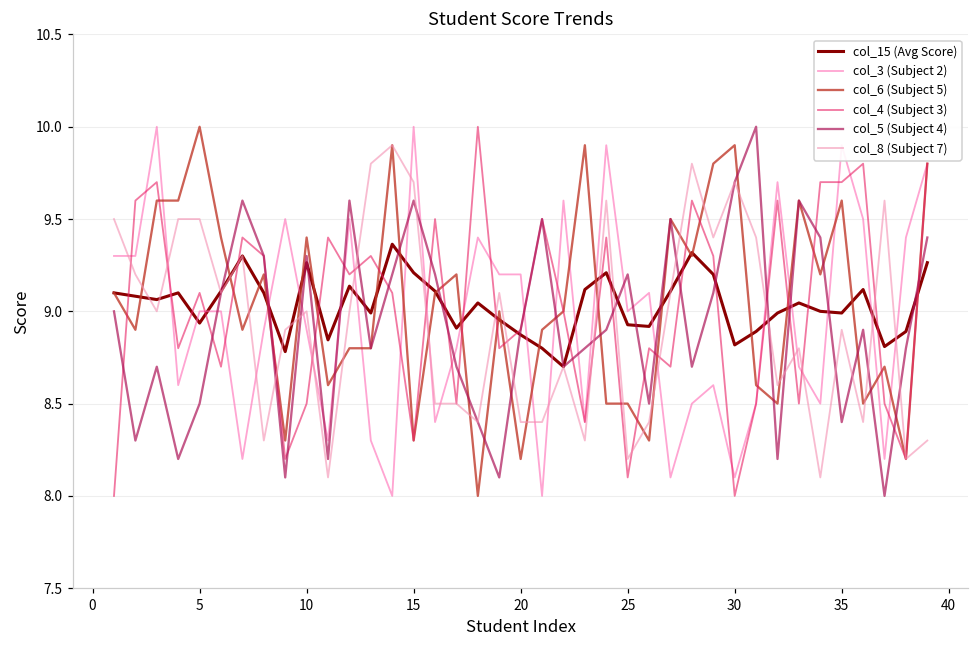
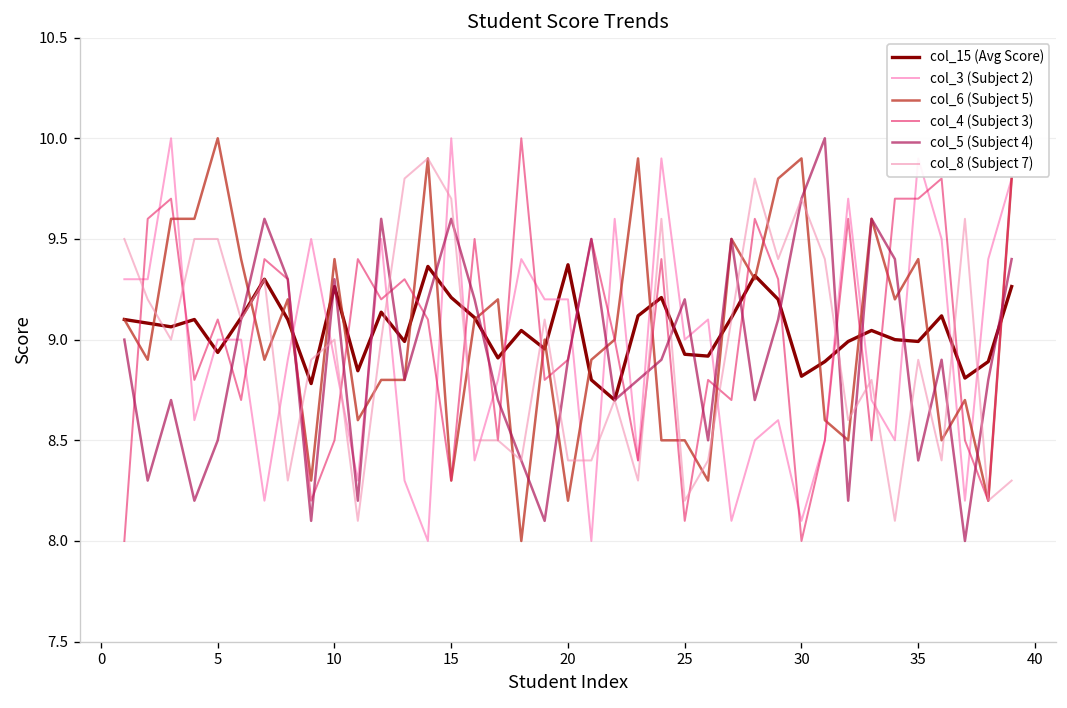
col_15 (Avg Score), 20: 8.87 -> 9.37
col_6 (Subject 5), 35: 9.6 -> 9.4
